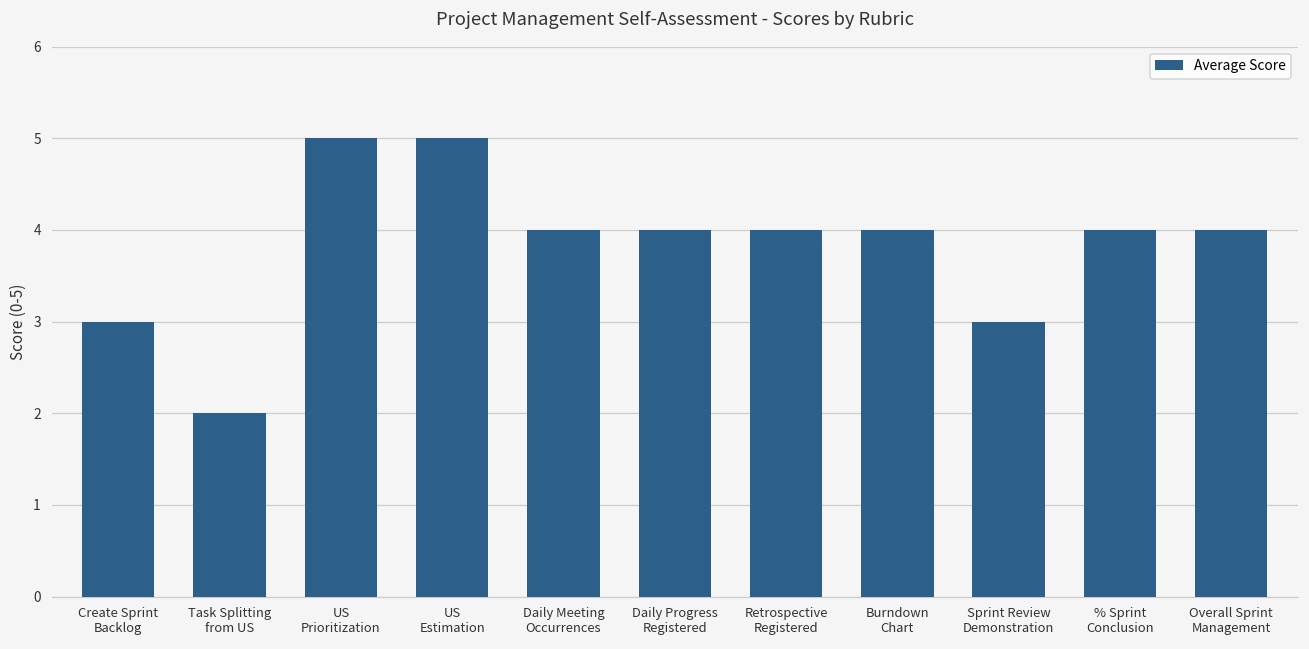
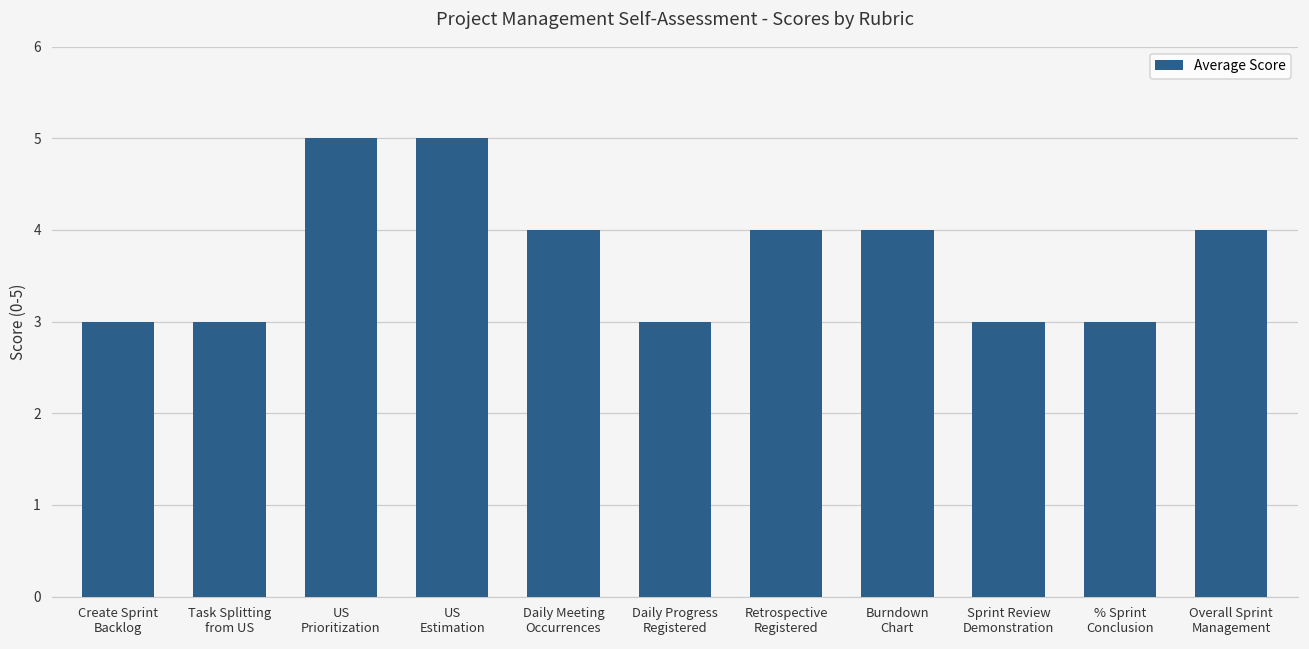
Task Splitting from US: 2 -> 3
Daily Progress Registered: 4 -> 3
% Sprint Conclusion: 4 -> 3
